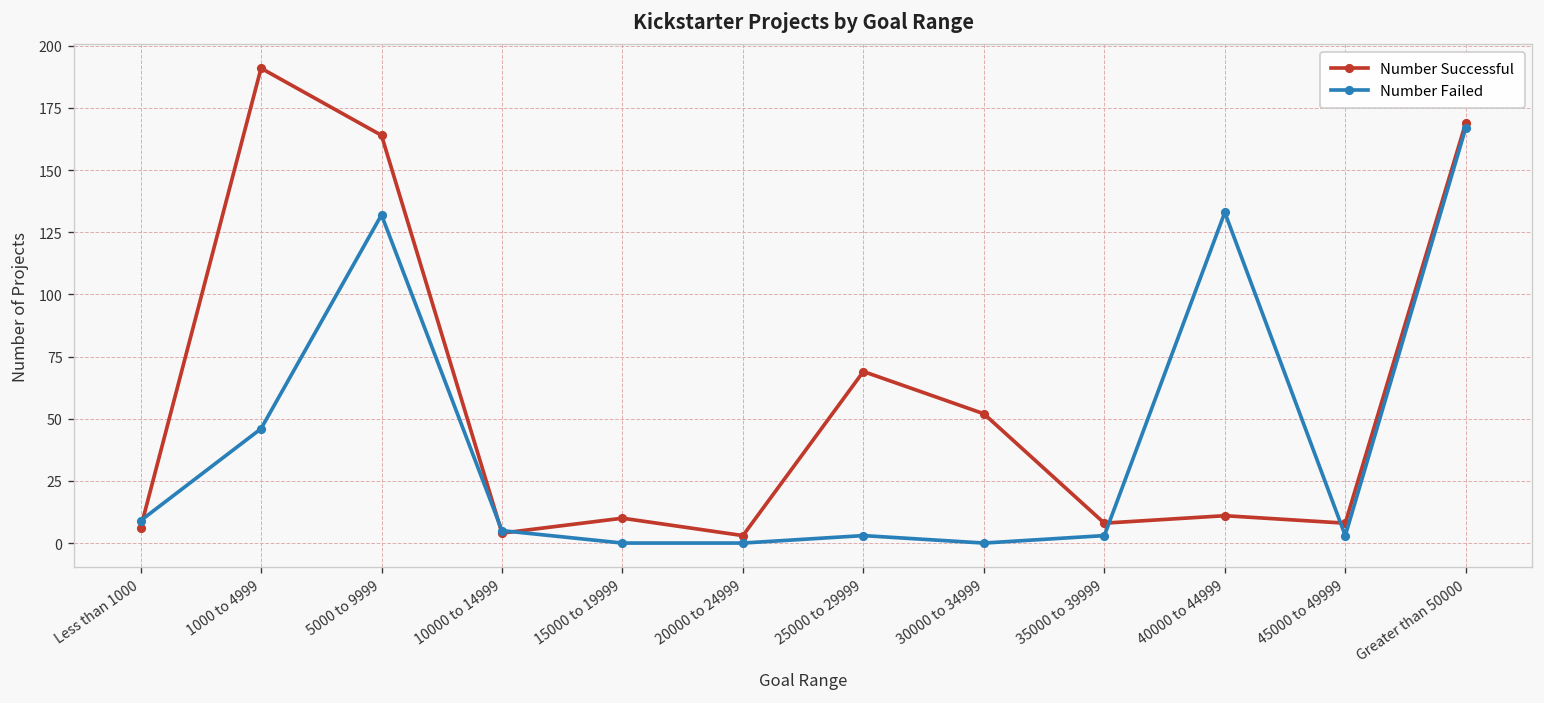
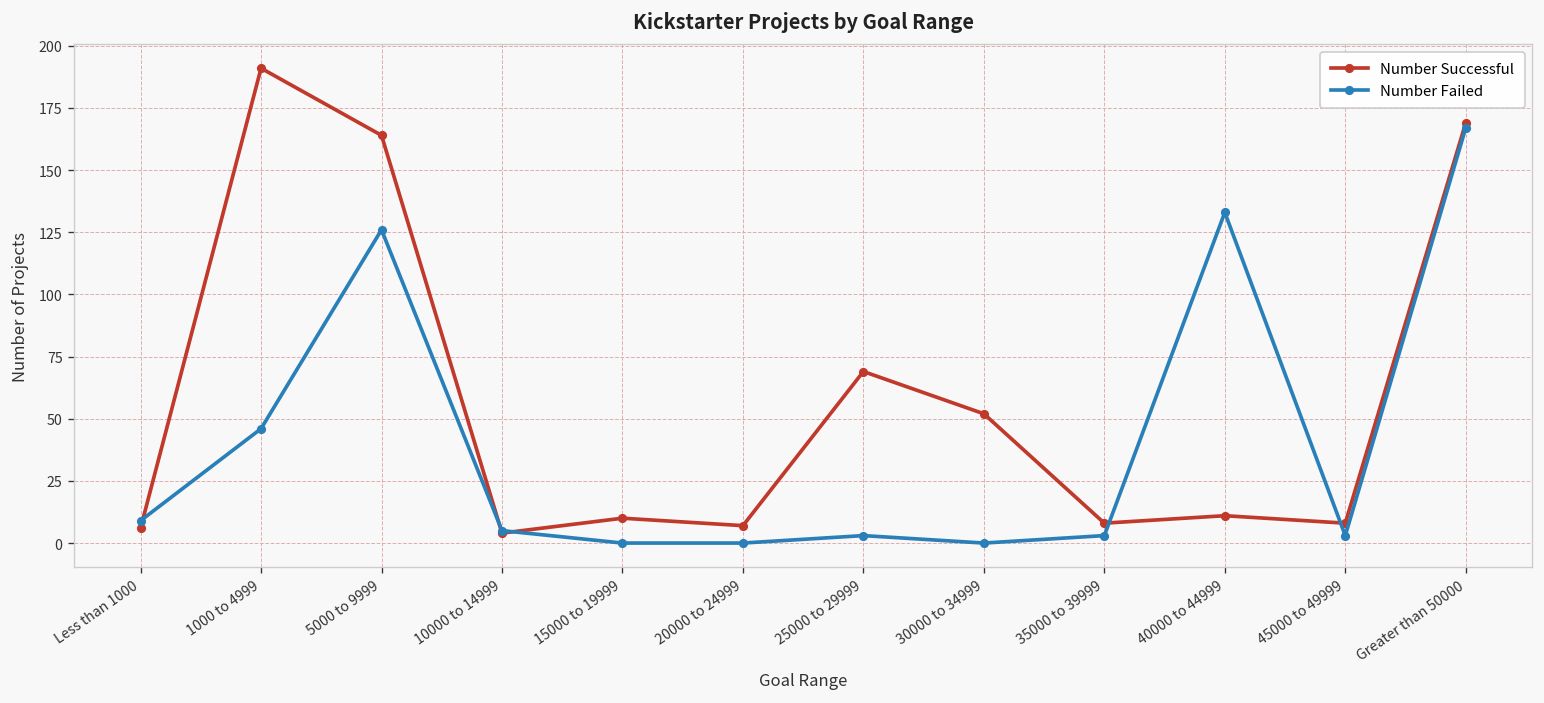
Number Failed, 5000 to 9999: 132 -> 126
Number Successful, 20000 to 24999: 3 -> 7
